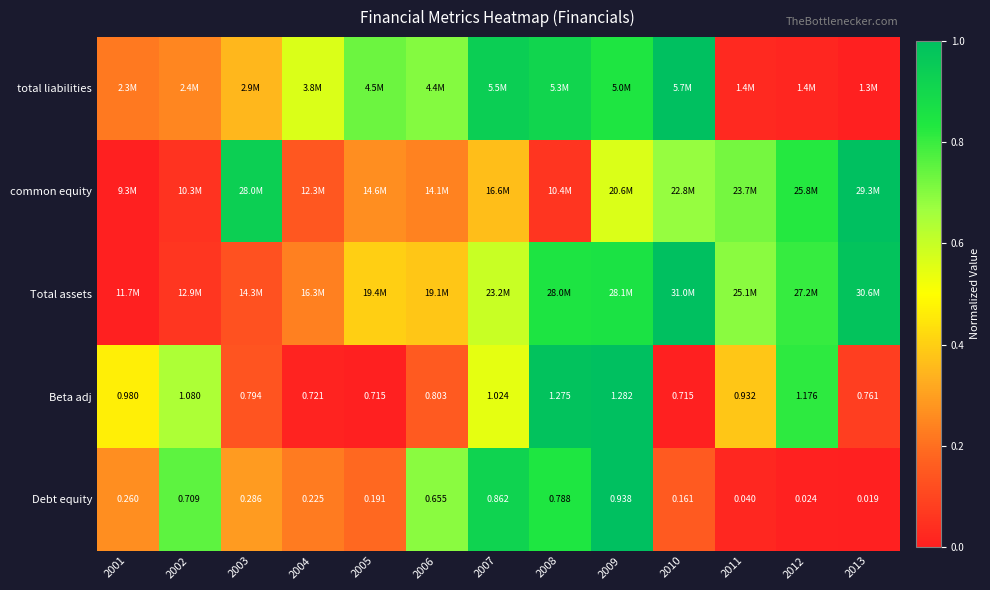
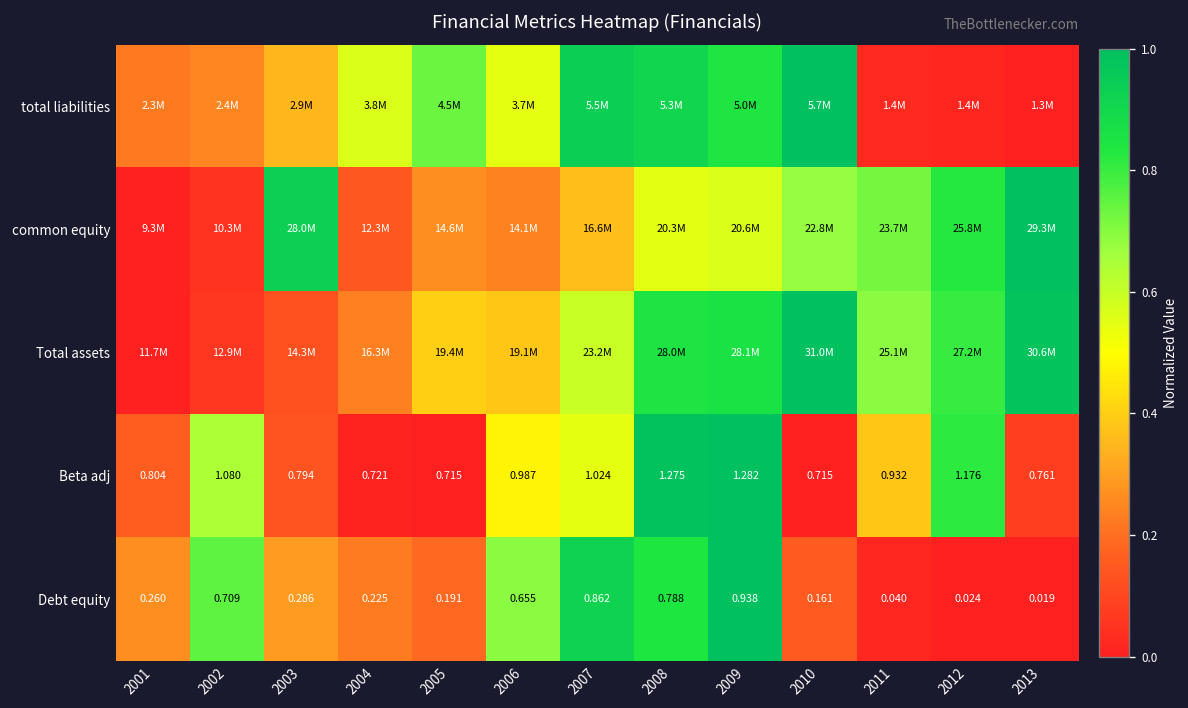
total liabilities, 2006: 4.4M -> 3.7M
common equity, 2008: 10.4M -> 20.3M
Beta adj, 2001: 0.980 -> 0.804
Beta adj, 2006: 0.803 -> 0.987
